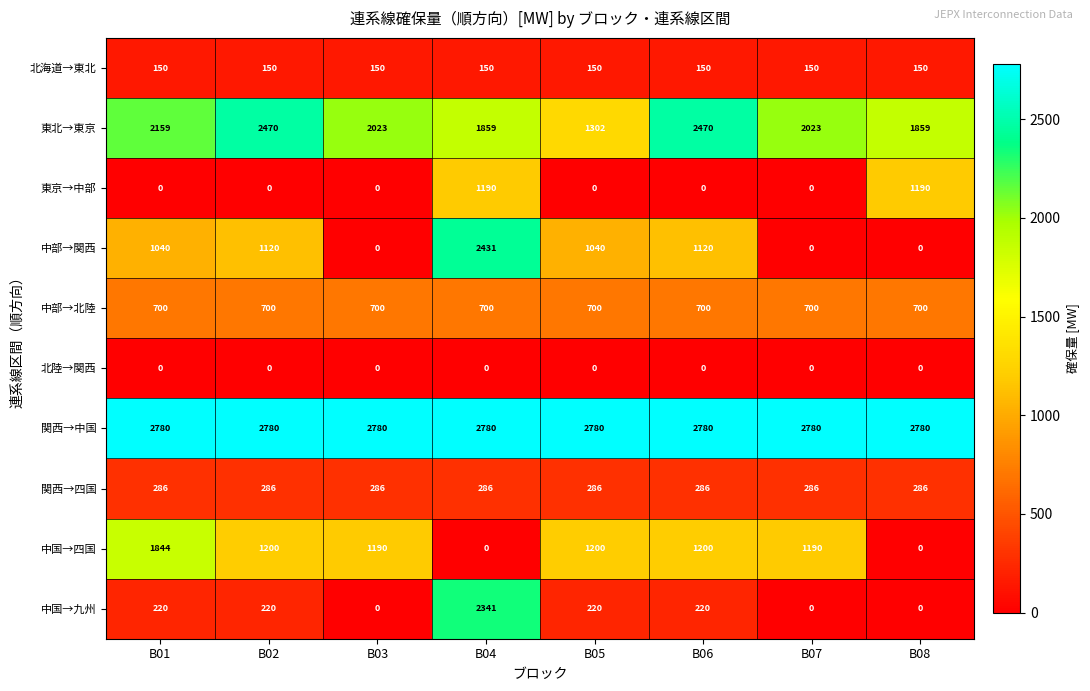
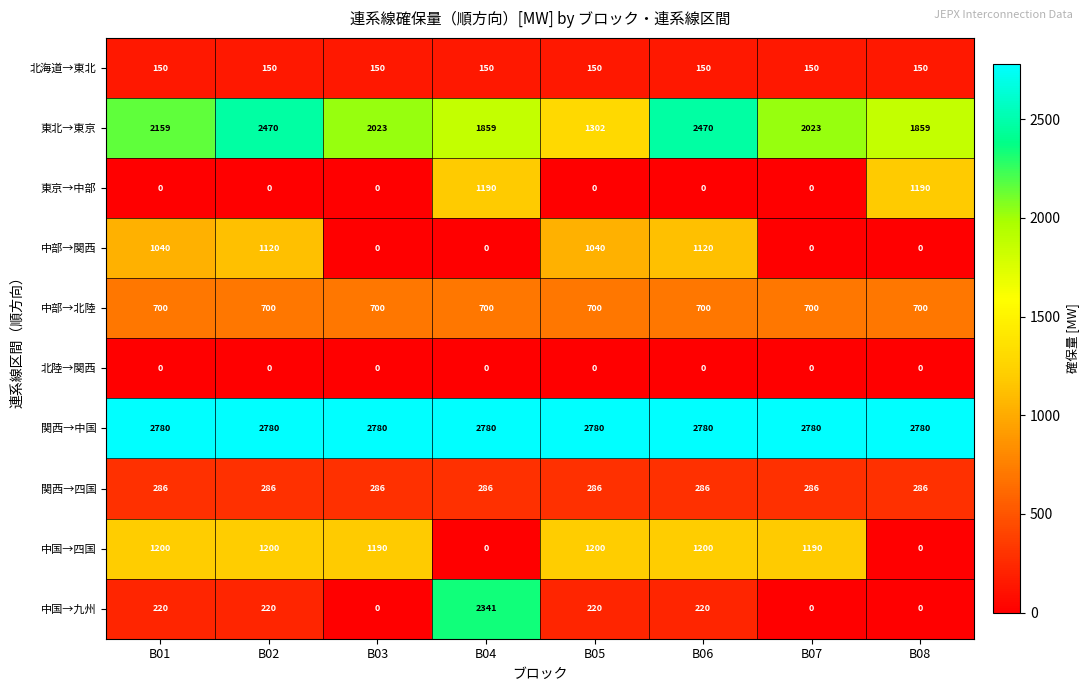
中部→関西, B04: 2431 -> 0
中国→四国, B01: 1844 -> 1200
